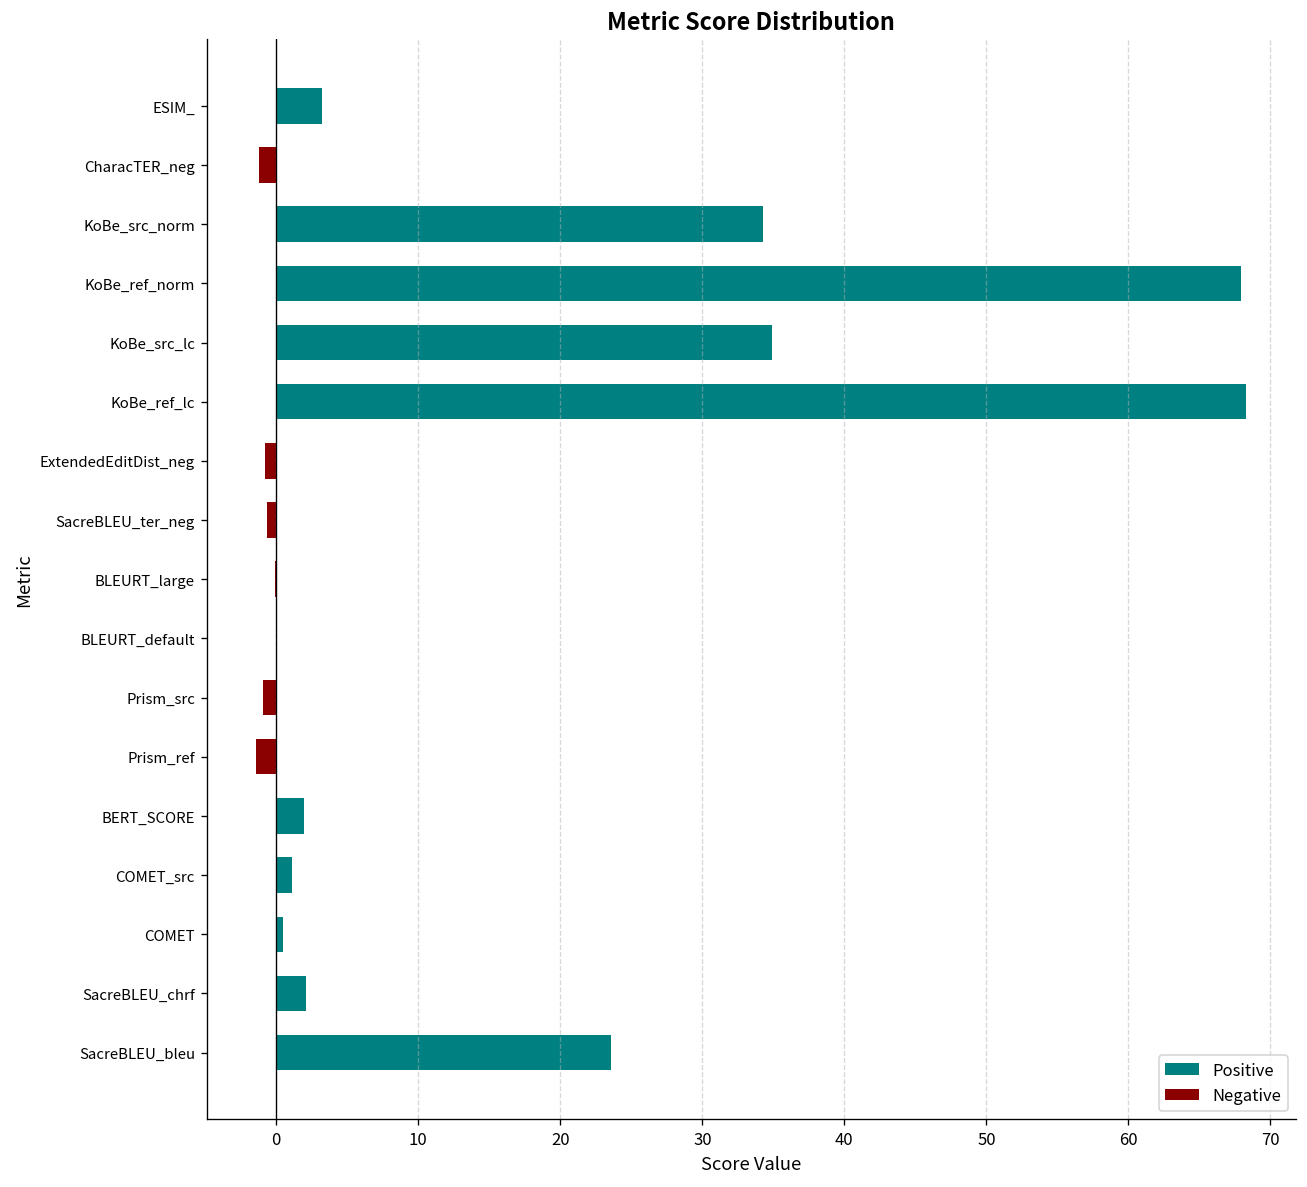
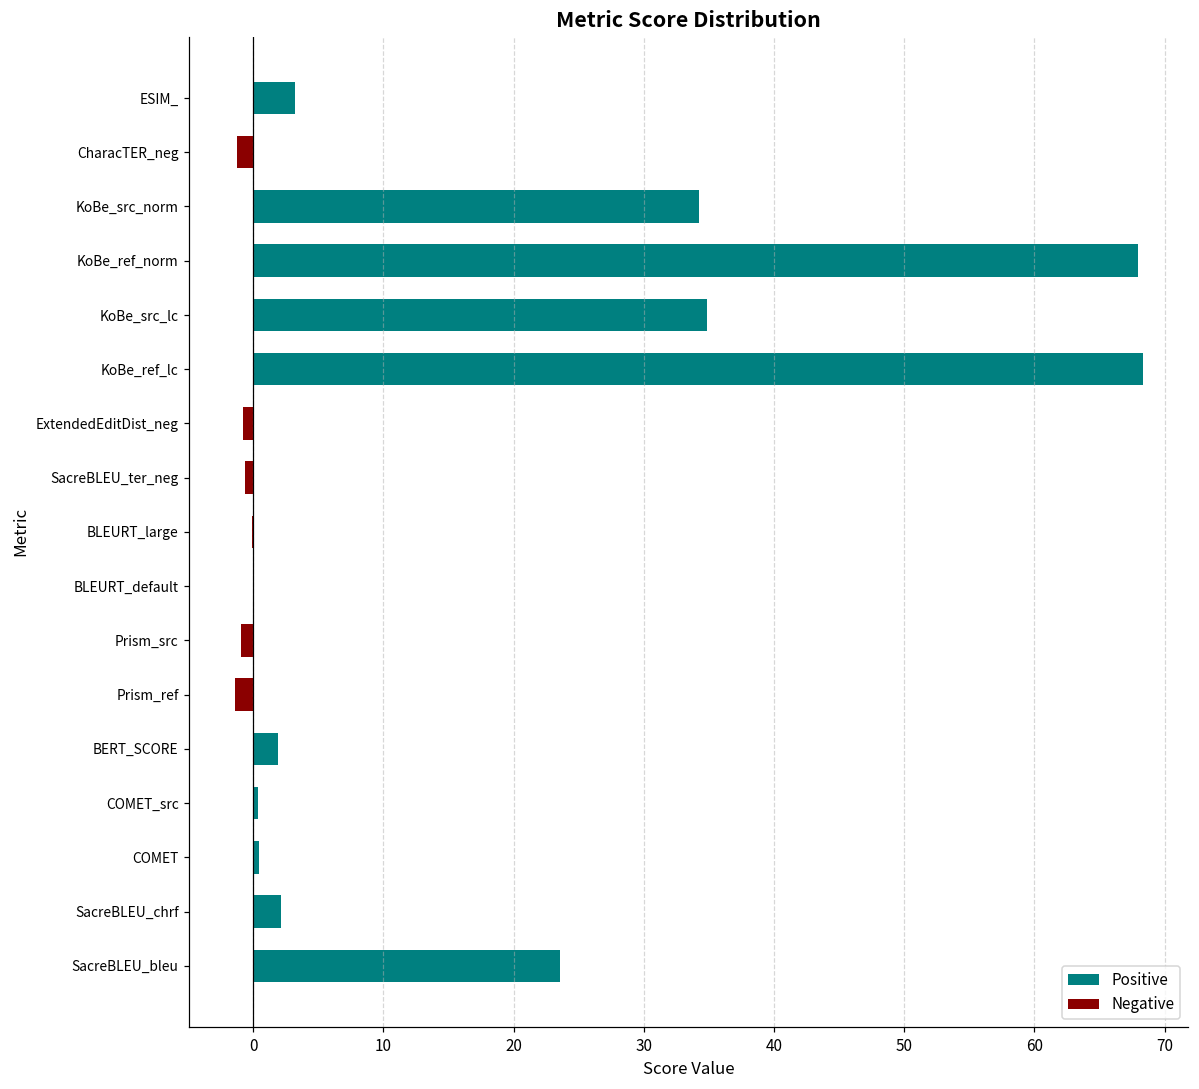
Positive, COMET_src: 1.1 -> 0.4
